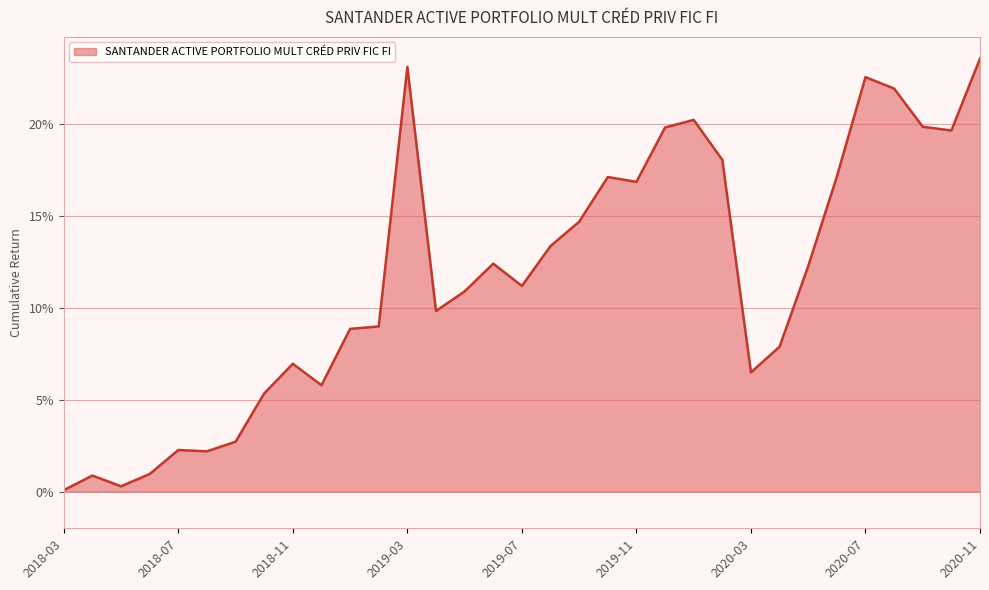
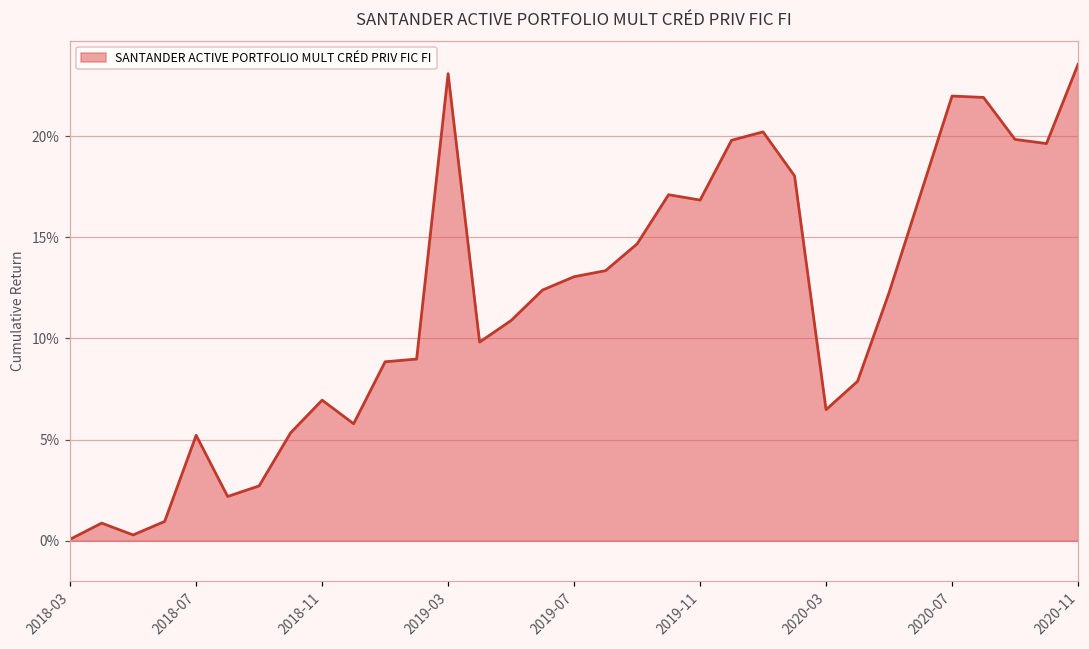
2018-07: 2.3% -> 5.2%
2019-07: 11.2% -> 13.1%
2020-07: 22.5% -> 22.0%
